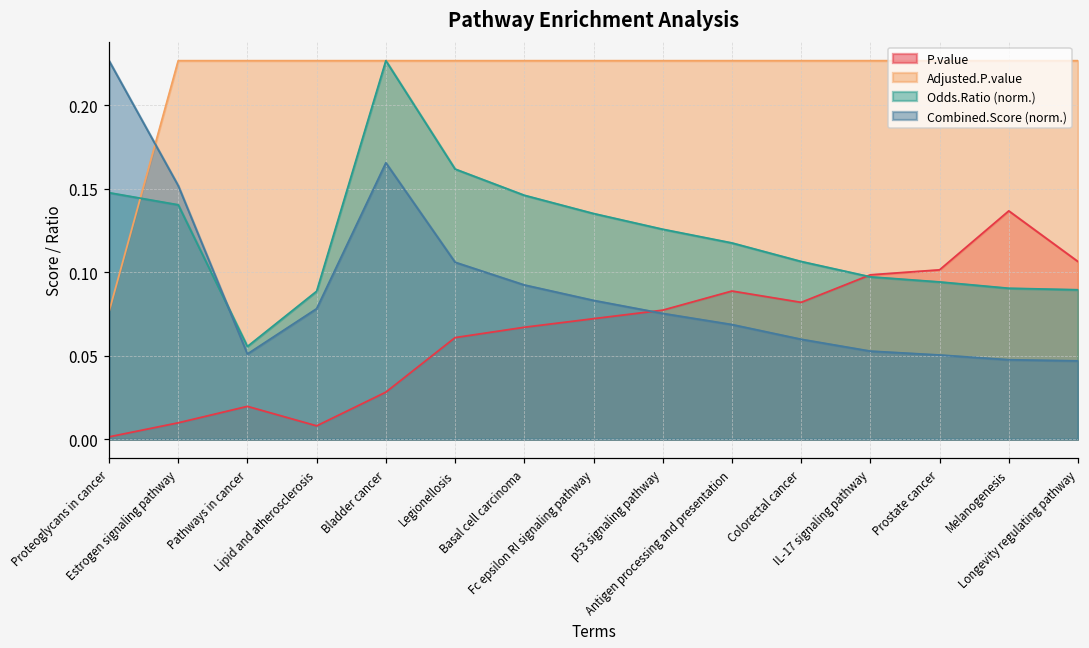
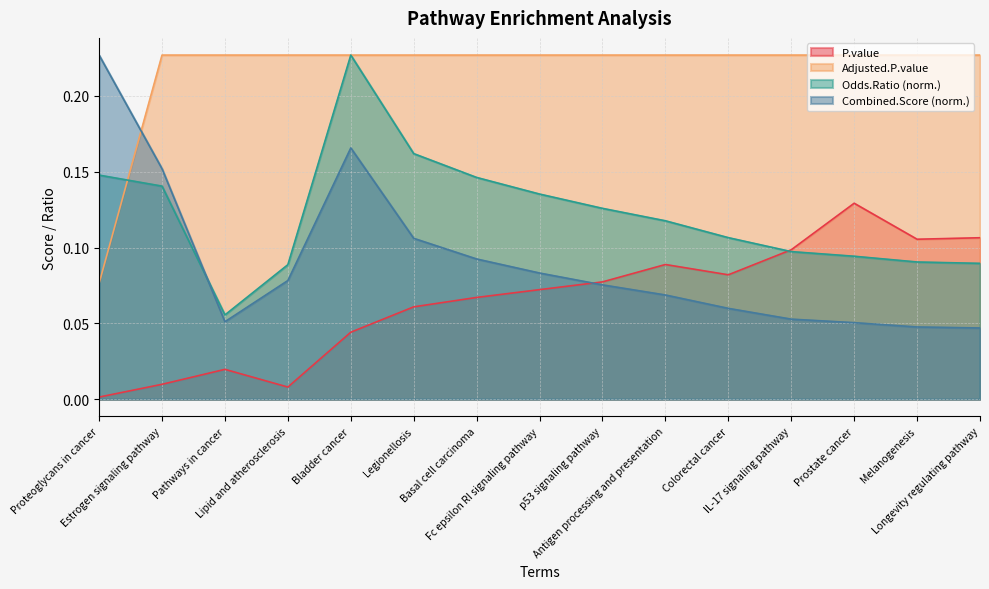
P.value, Bladder cancer: 0.028 -> 0.044
P.value, Prostate cancer: 0.101 -> 0.129
P.value, Melanogenesis: 0.137 -> 0.105
